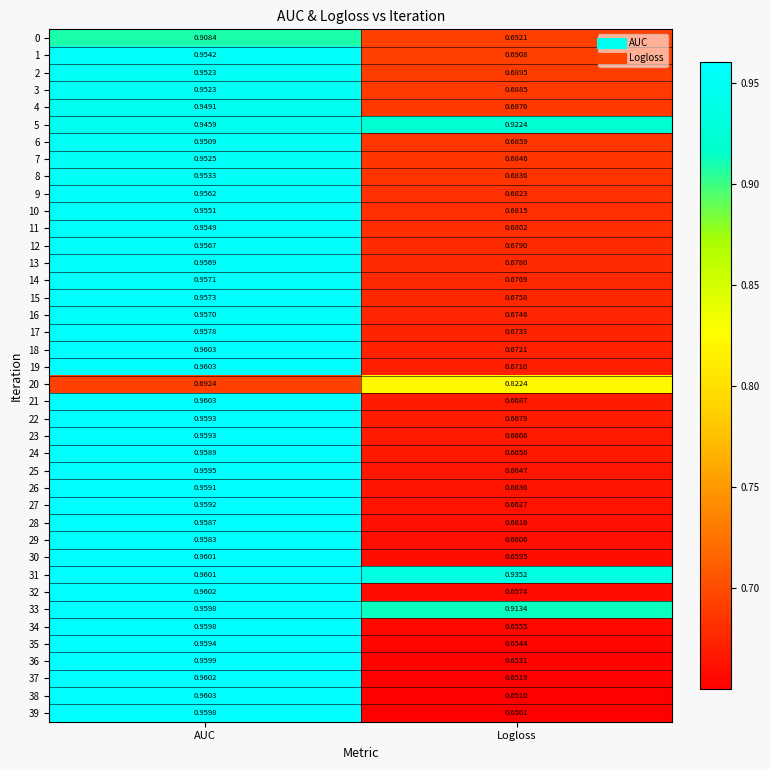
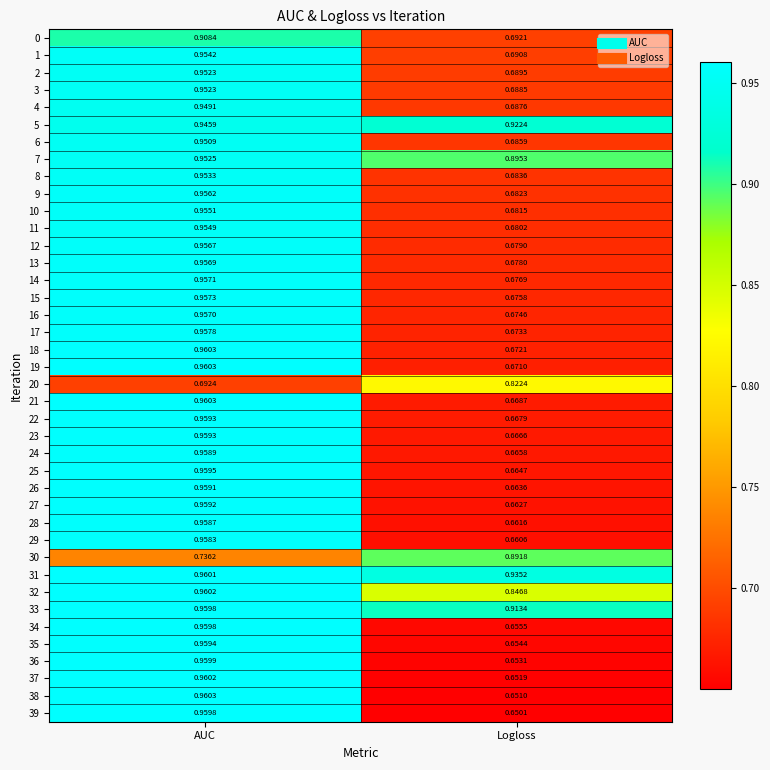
7, Logloss: 0.6846 -> 0.8953
30, AUC: 0.9601 -> 0.7362
30, Logloss: 0.6595 -> 0.8918
32, Logloss: 0.6574 -> 0.8468
